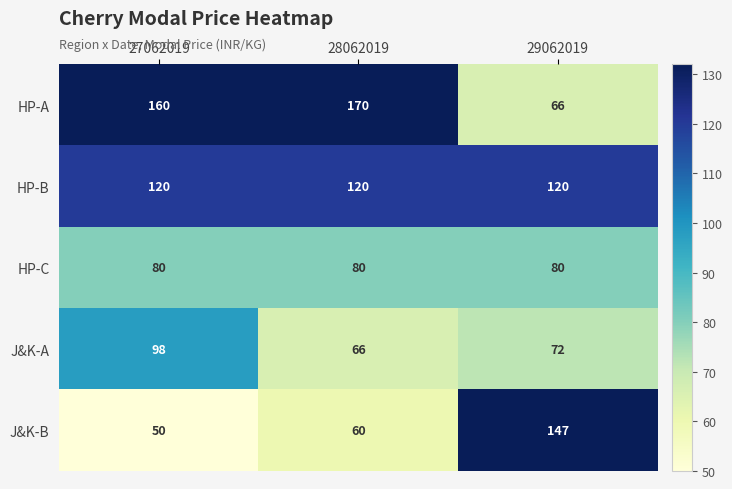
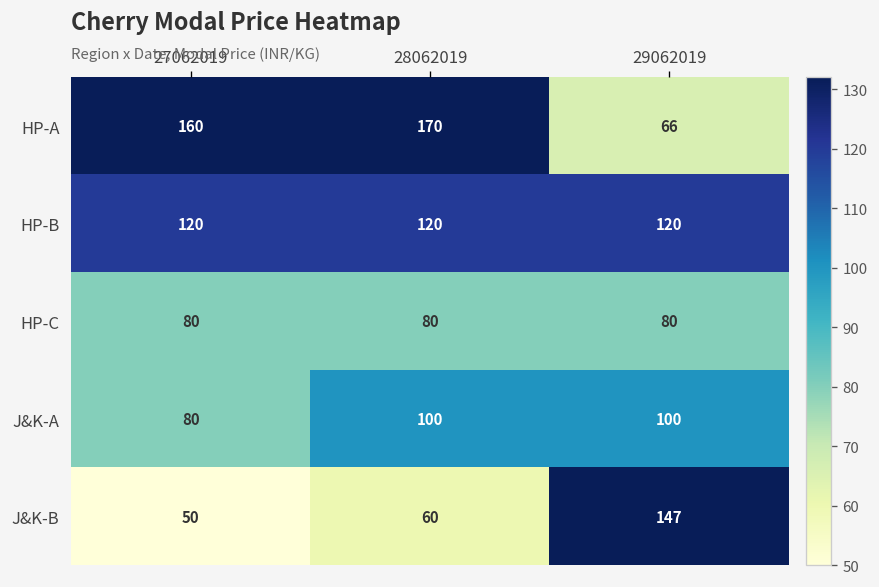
J&K-A, 27062019: 98 -> 80
J&K-A, 28062019: 66 -> 100
J&K-A, 29062019: 72 -> 100
